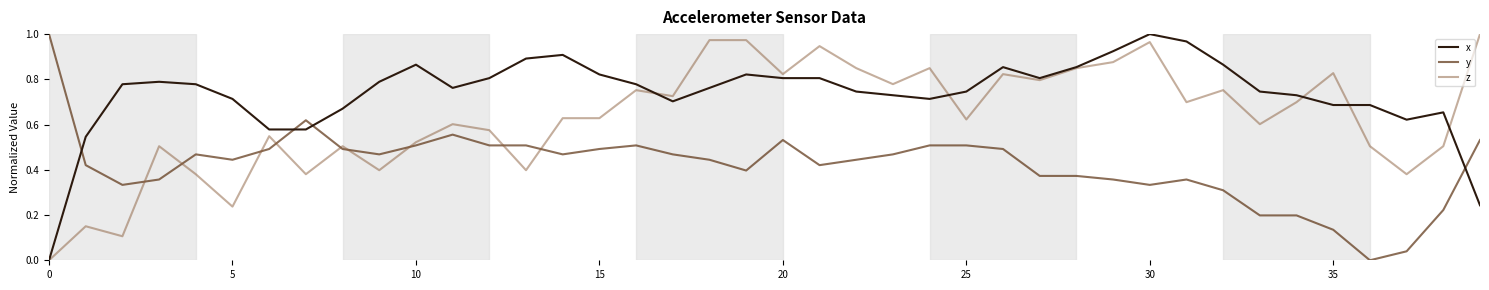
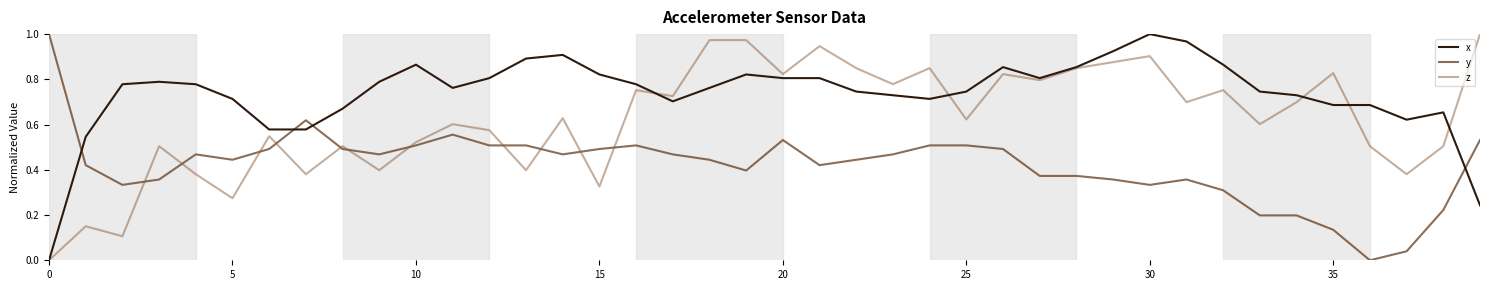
z, 5: 0.24 -> 0.27
z, 15: 0.63 -> 0.33
z, 30: 0.96 -> 0.90
